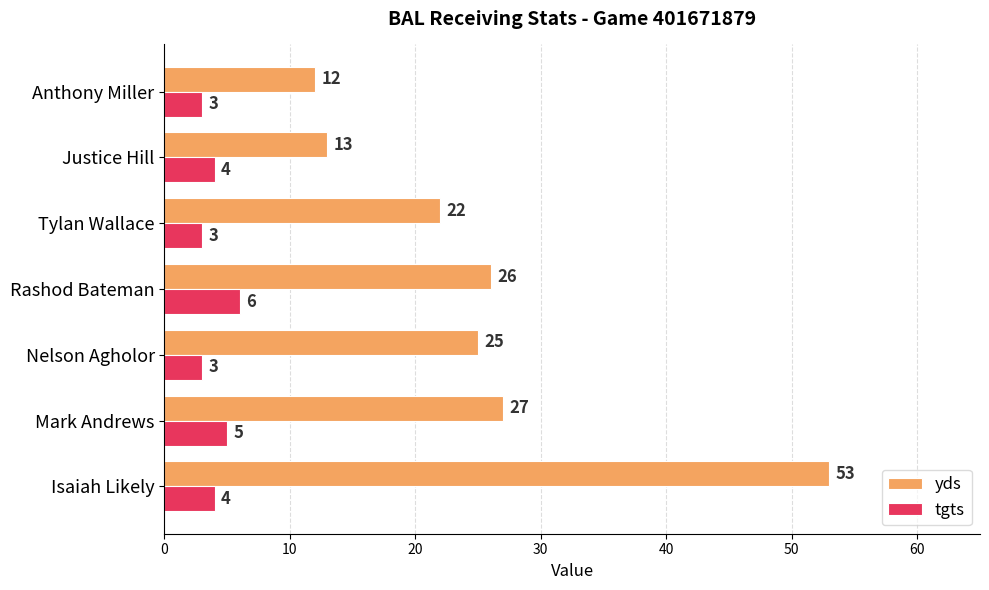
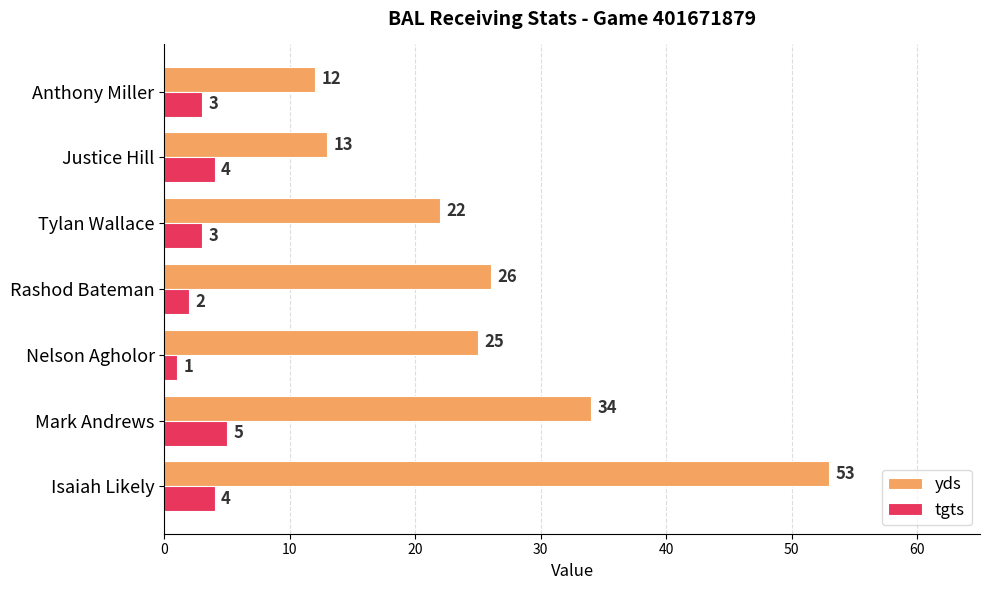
tgts, Rashod Bateman: 6 -> 2
tgts, Nelson Agholor: 3 -> 1
yds, Mark Andrews: 27 -> 34
